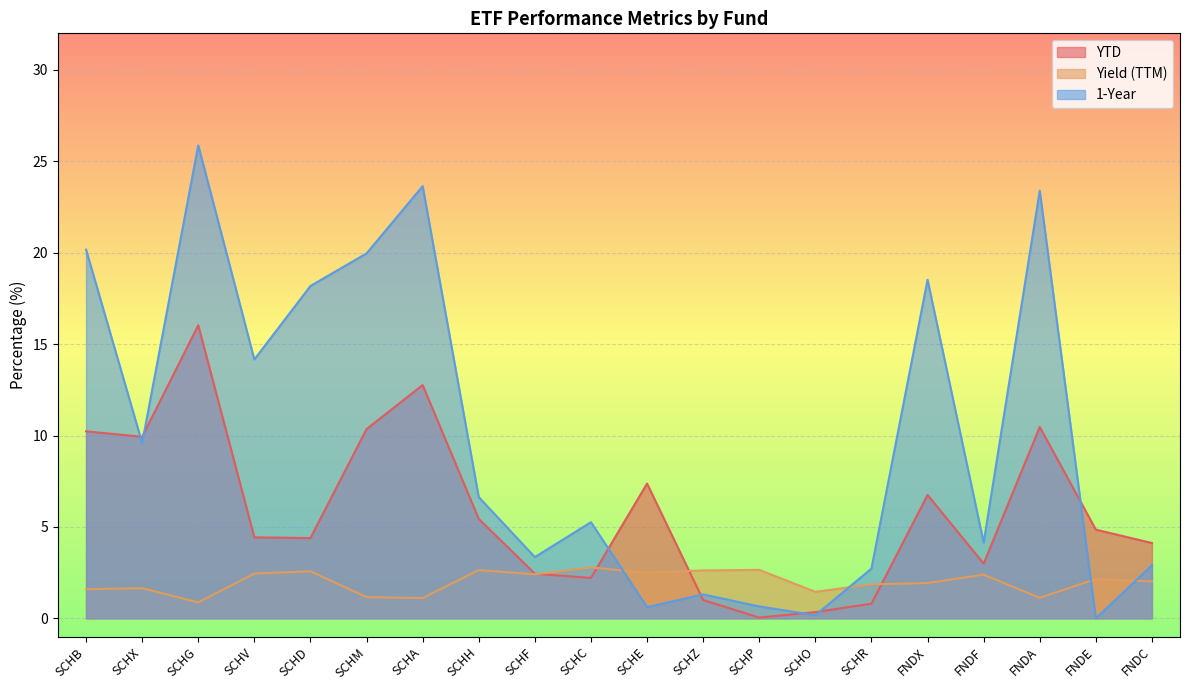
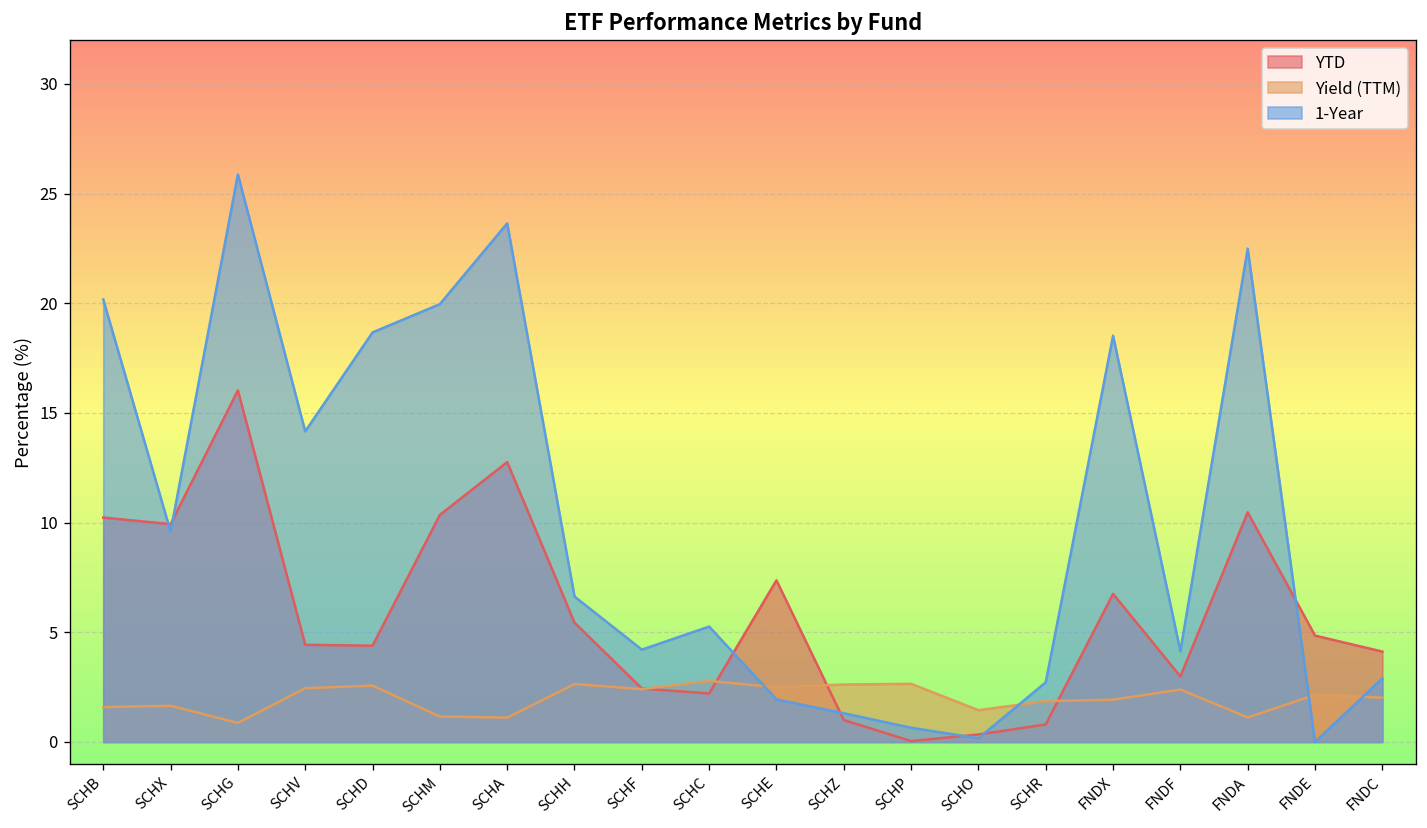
1-Year, SCHD: 18.2 -> 18.7
1-Year, SCHF: 3.4 -> 4.2
1-Year, SCHE: 0.6 -> 1.9
1-Year, FNDA: 23.4 -> 22.5
